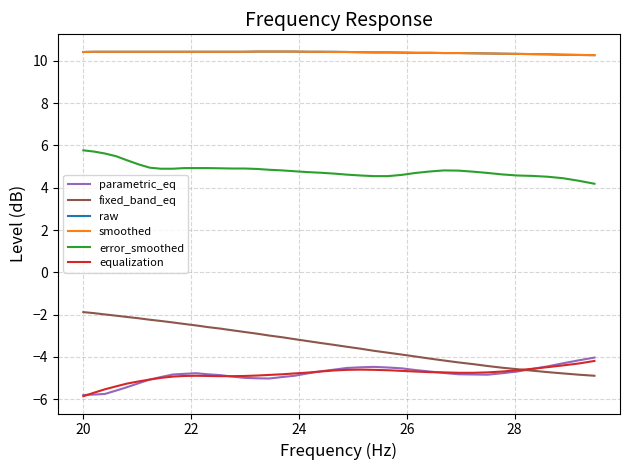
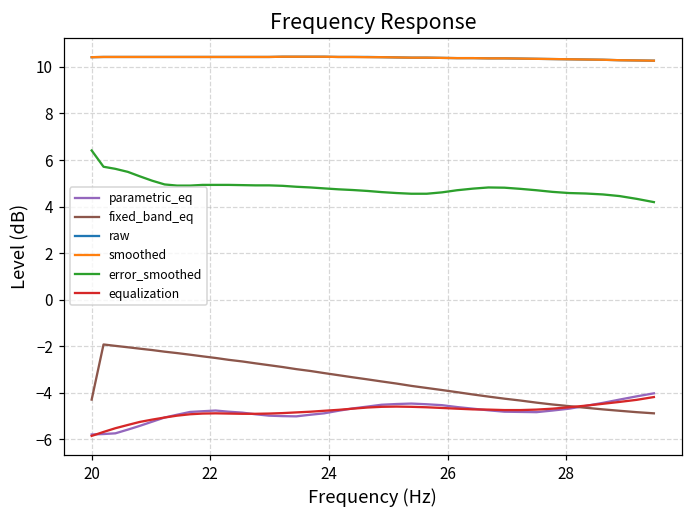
fixed_band_eq, 20: -1.9 -> -4.3
error_smoothed, 20: 5.8 -> 6.4
